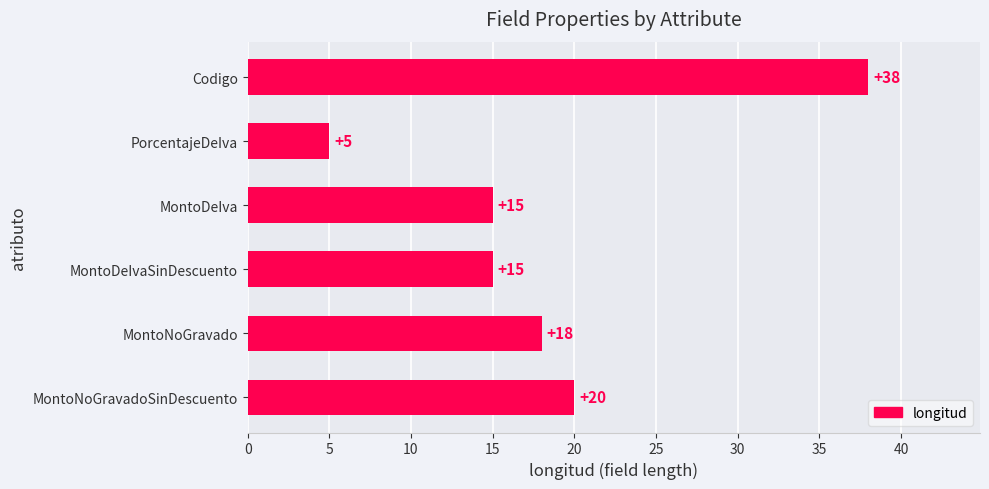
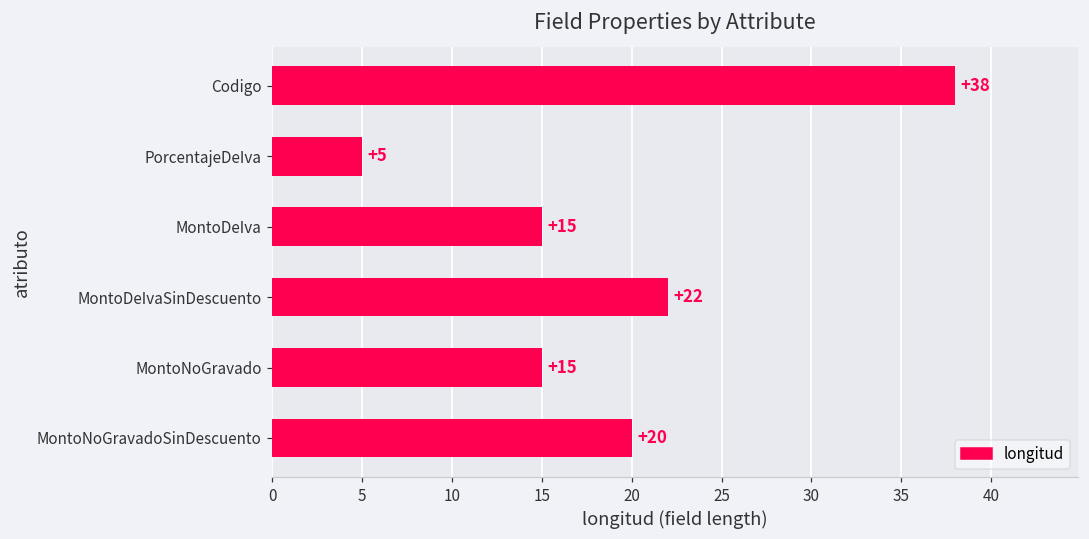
MontoDeIvaSinDescuento: +15 -> +22
MontoNoGravado: +18 -> +15
